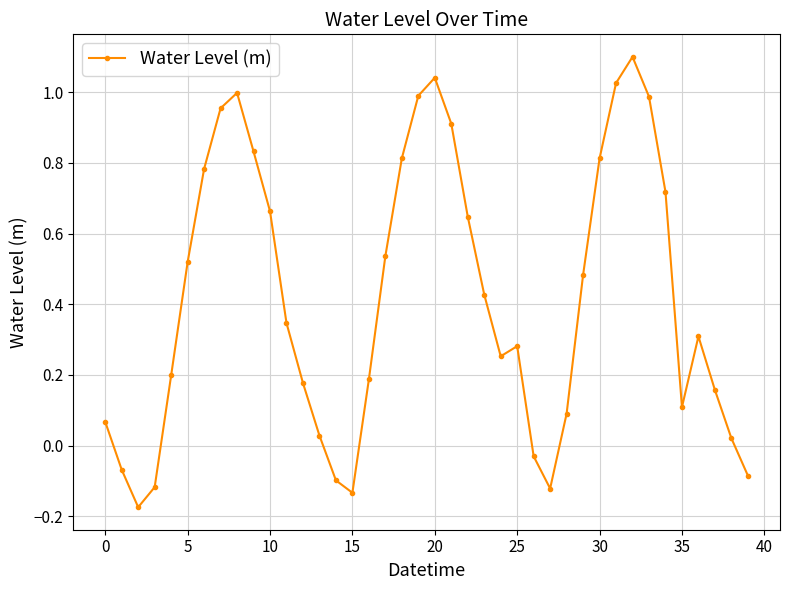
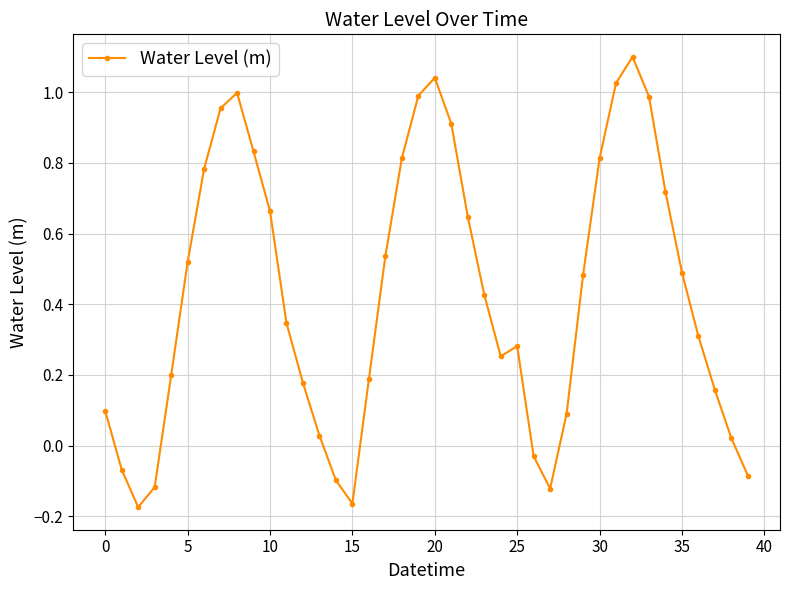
0: 0.07 -> 0.10
15: -0.13 -> -0.16
35: 0.11 -> 0.49
